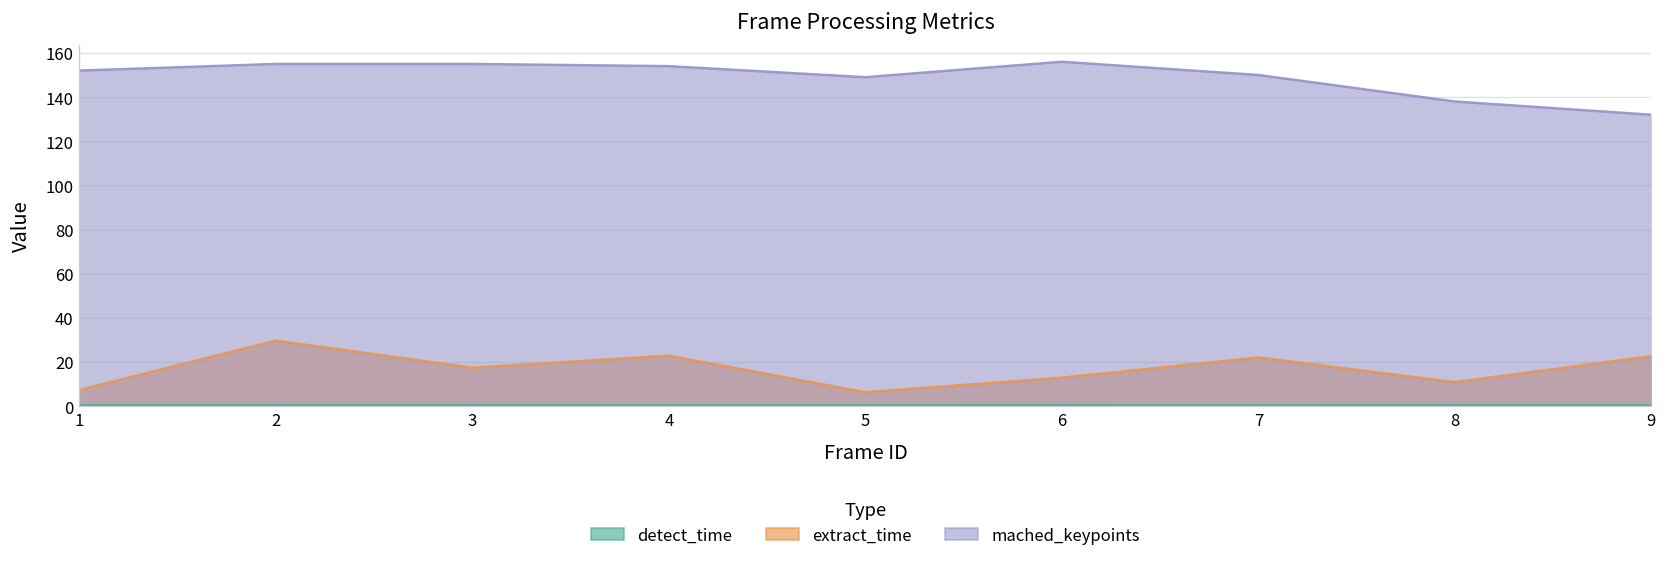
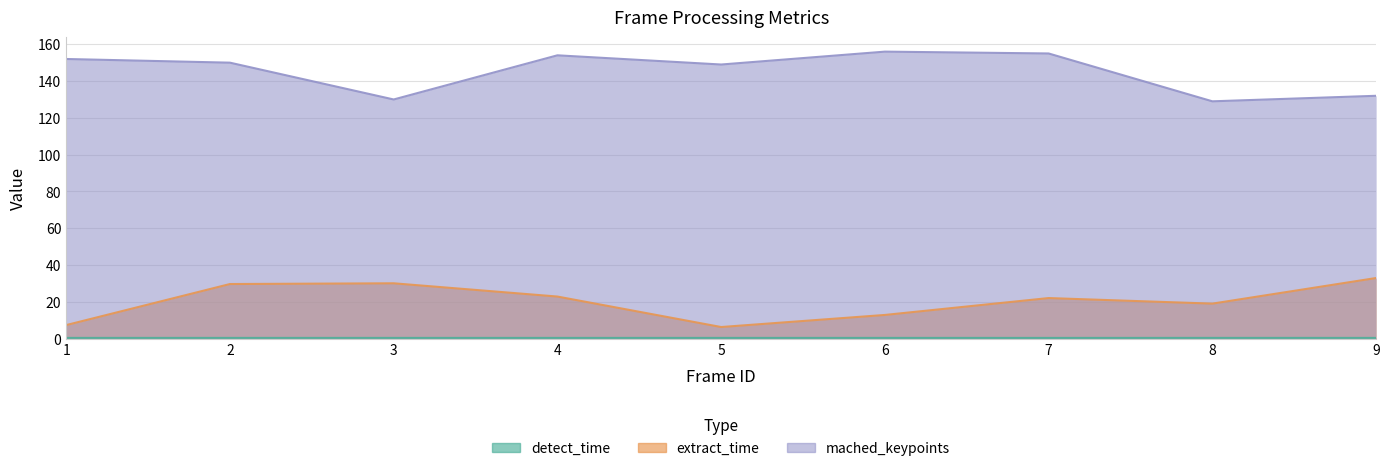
mached_keypoints, 2: 155 -> 150
extract_time, 3: 17 -> 30
mached_keypoints, 3: 155 -> 130
mached_keypoints, 7: 150 -> 155
extract_time, 8: 11 -> 19
mached_keypoints, 8: 138 -> 129
extract_time, 9: 23 -> 33
